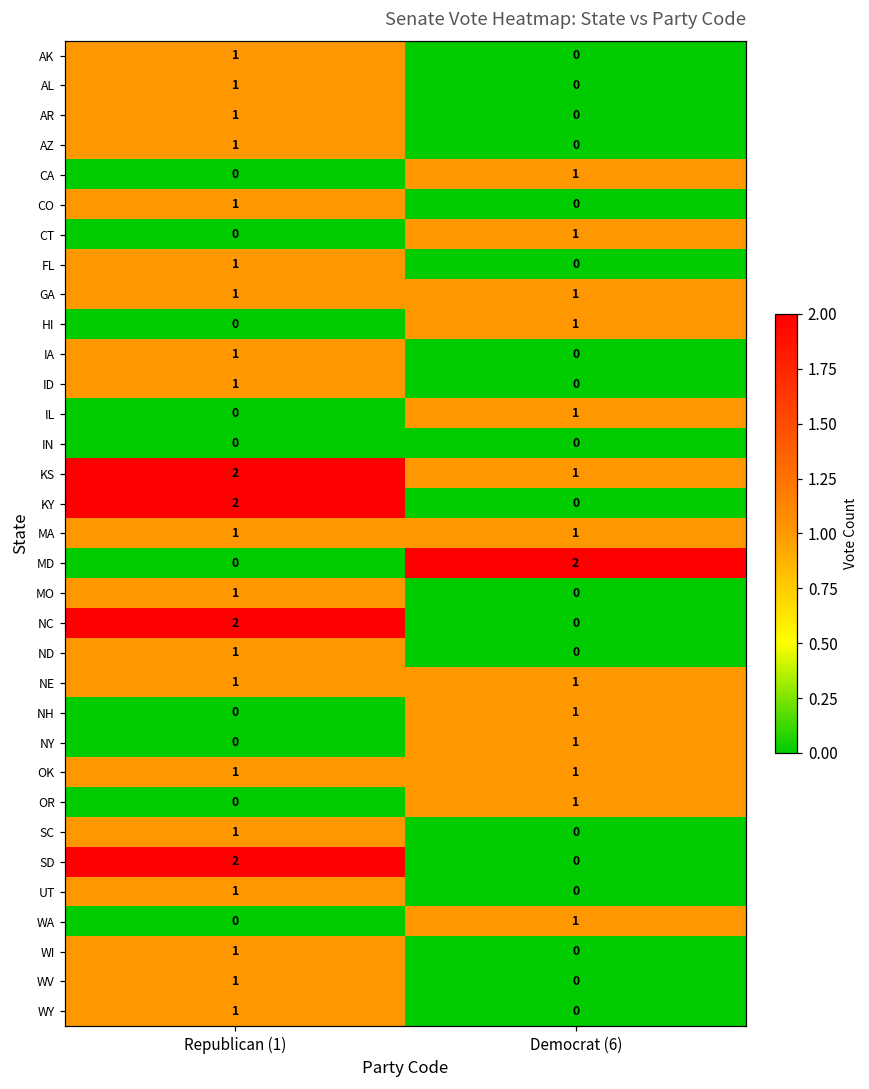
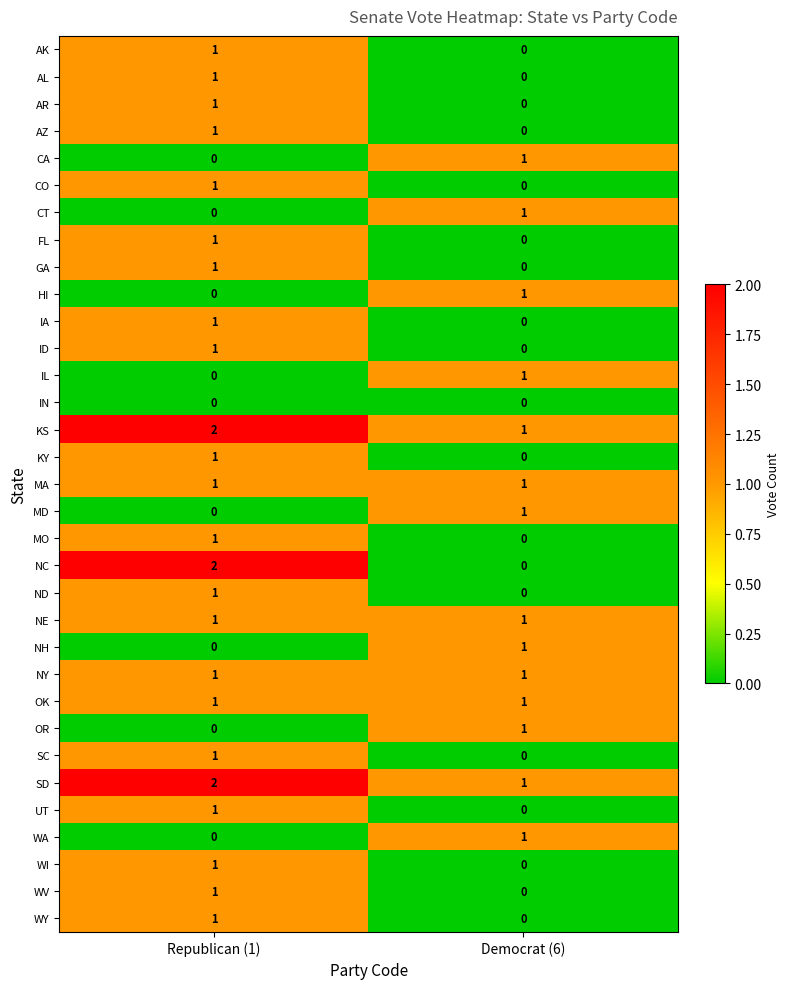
GA, Democrat (6): 1 -> 0
KY, Republican (1): 2 -> 1
MD, Democrat (6): 2 -> 1
NY, Republican (1): 0 -> 1
SD, Democrat (6): 0 -> 1
